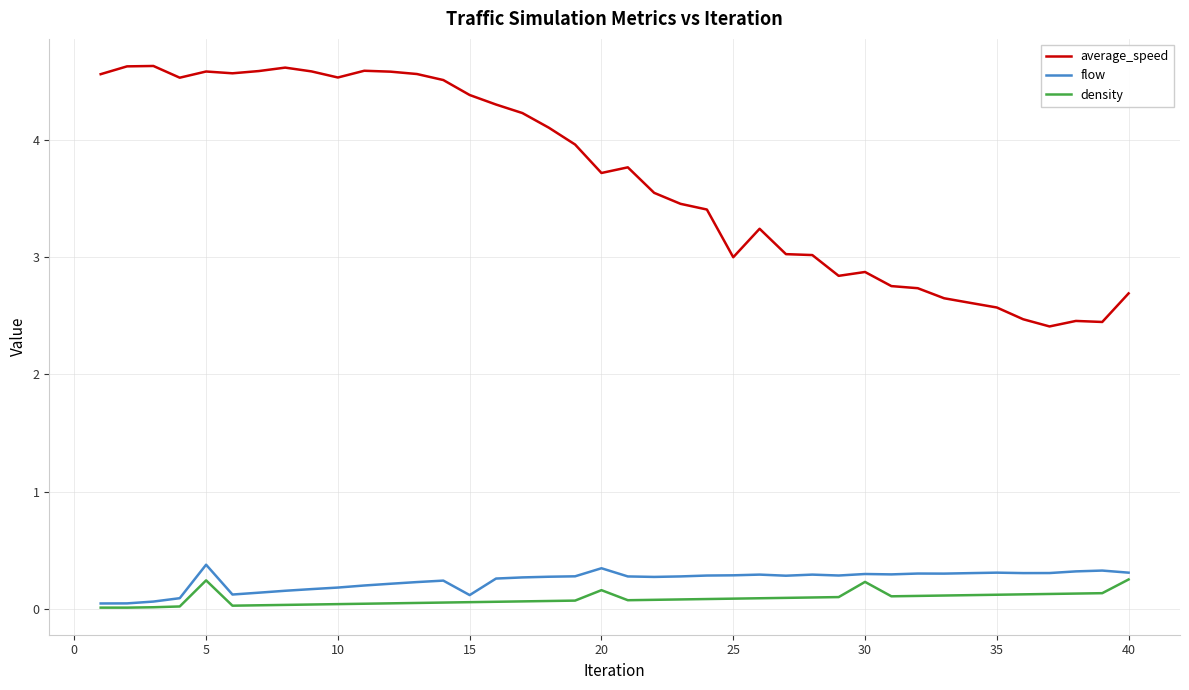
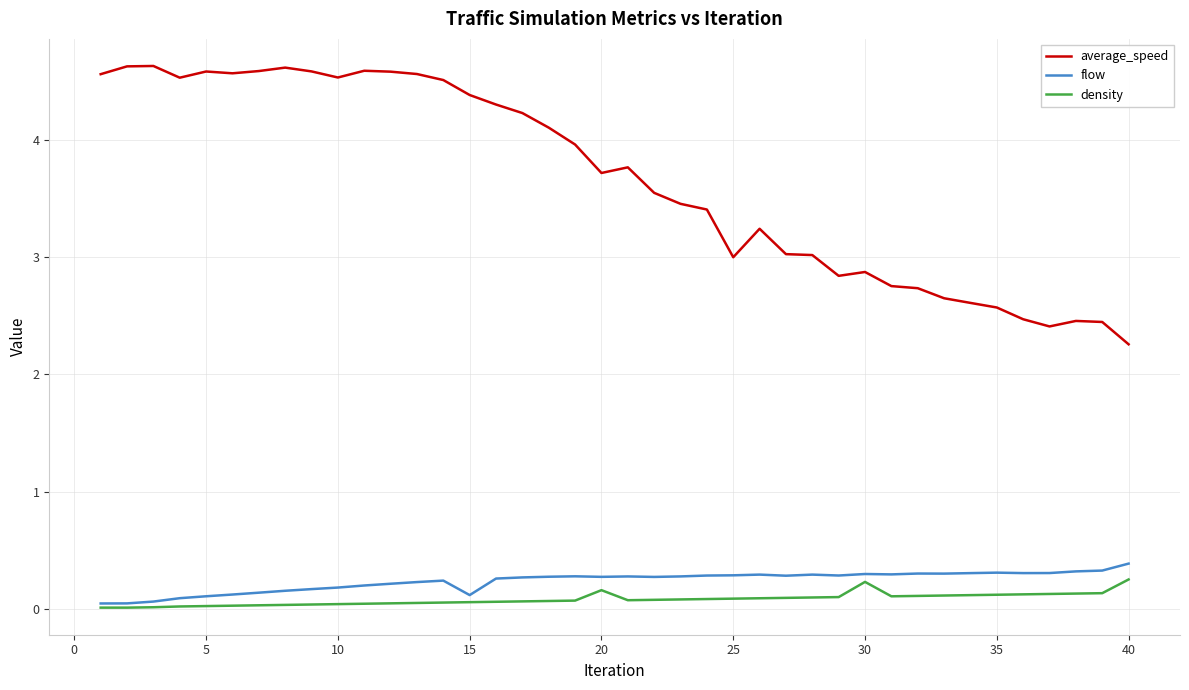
flow, 5: 0.38 -> 0.11
density, 5: 0.24 -> 0.02
flow, 20: 0.35 -> 0.27
average_speed, 40: 2.69 -> 2.26
flow, 40: 0.31 -> 0.39
